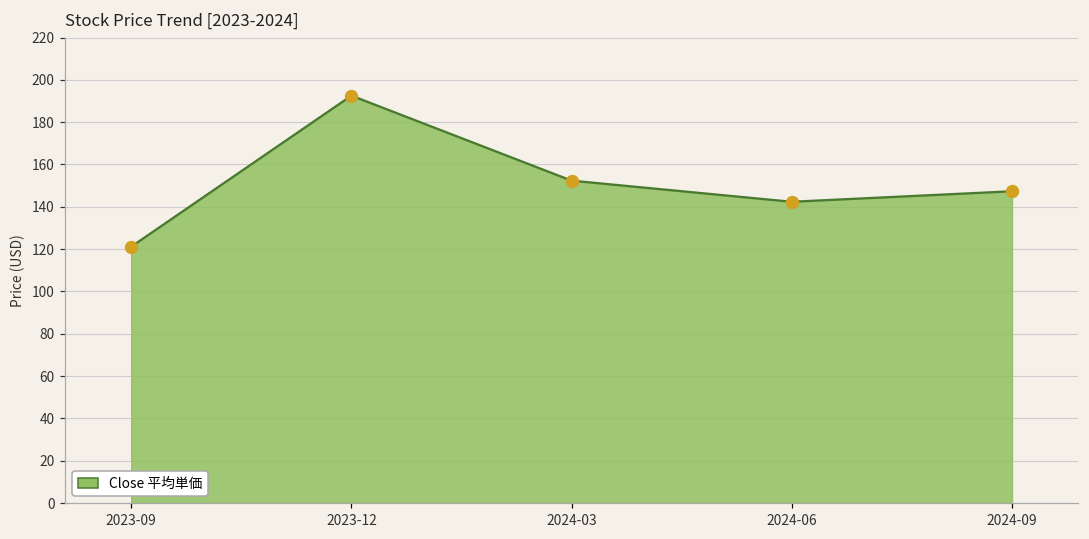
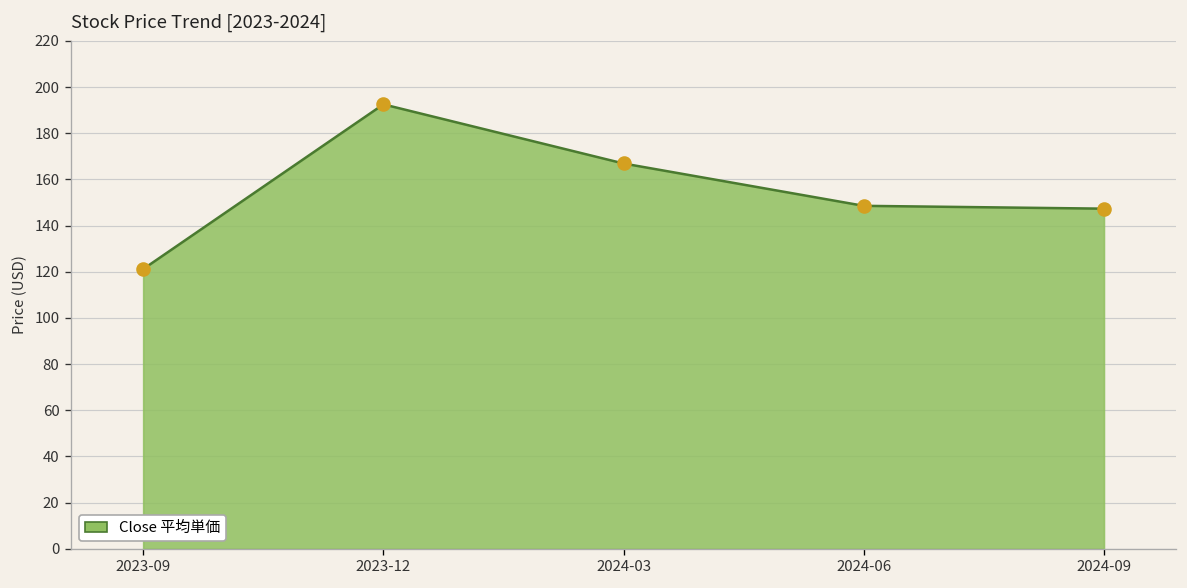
2024-03: 152 -> 167
2024-06: 142 -> 149
